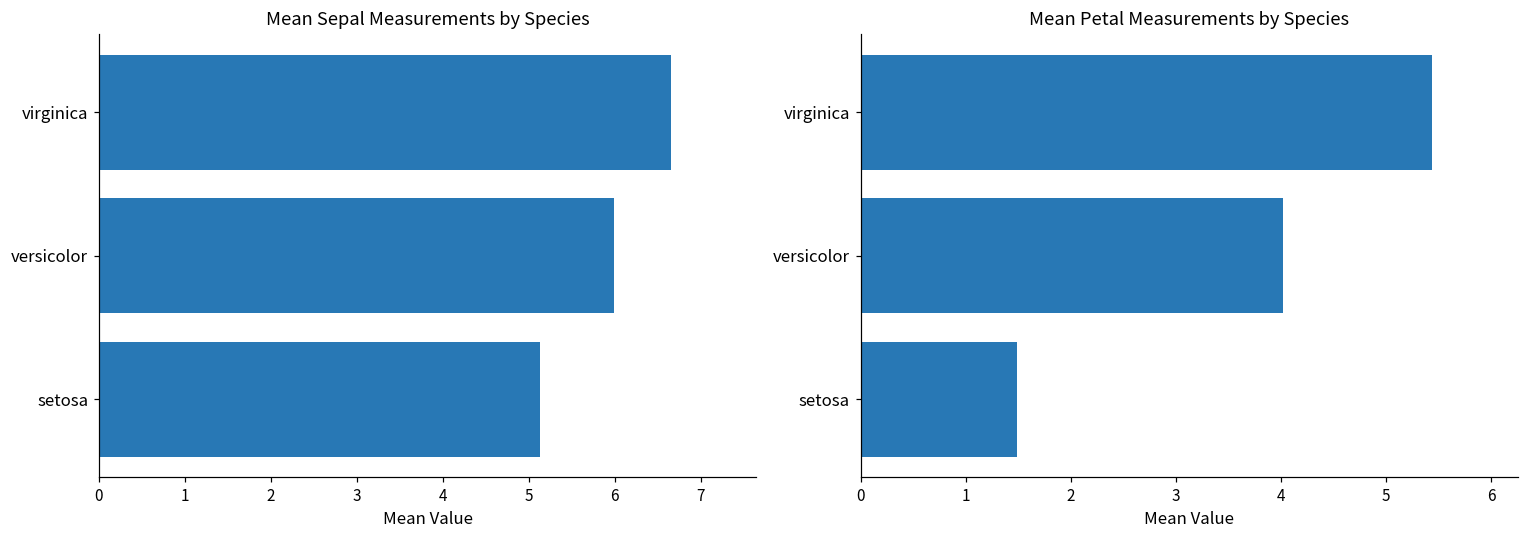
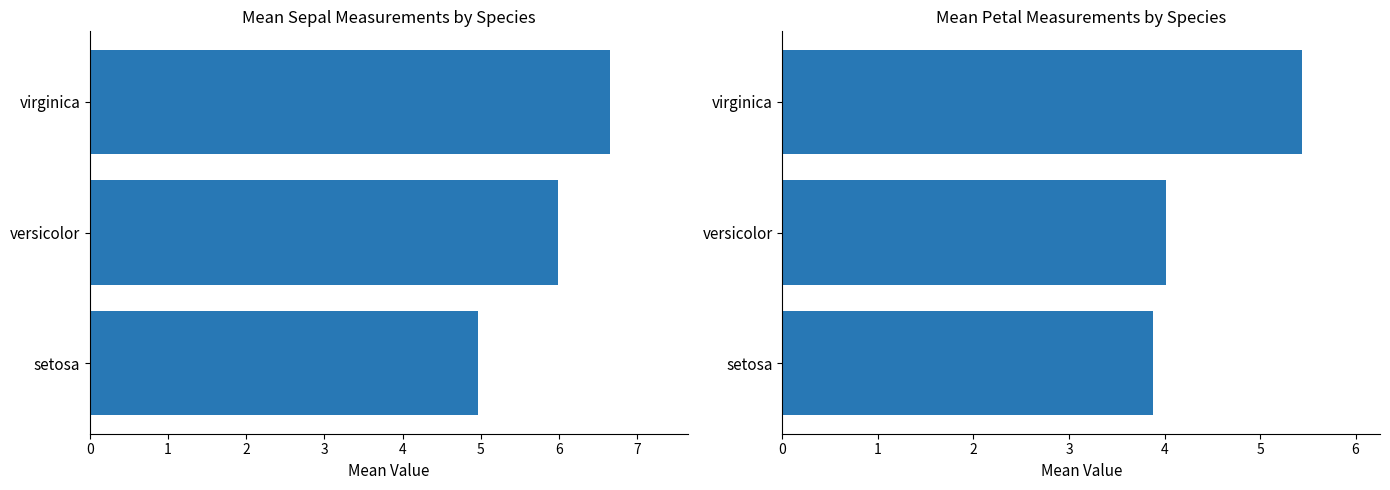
Mean Sepal Measurements by Species, setosa: 5.1 -> 5.0
Mean Petal Measurements by Species, setosa: 1.5 -> 3.9
